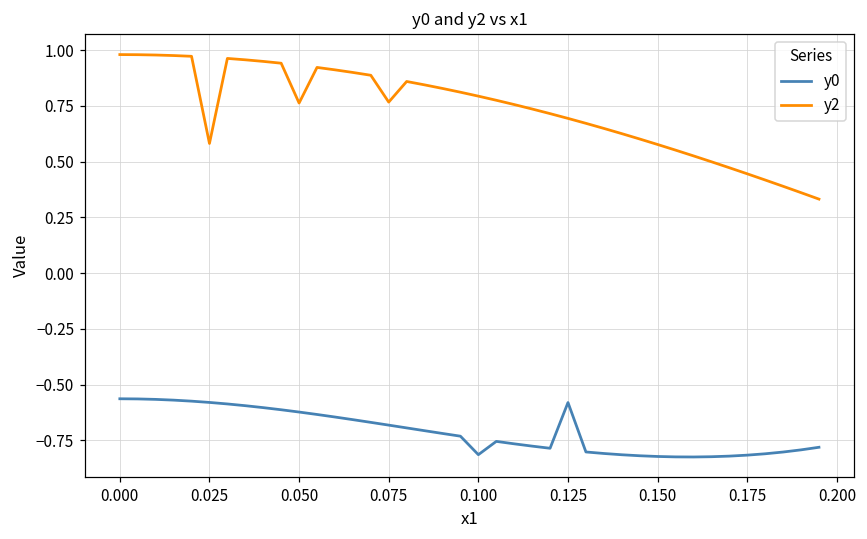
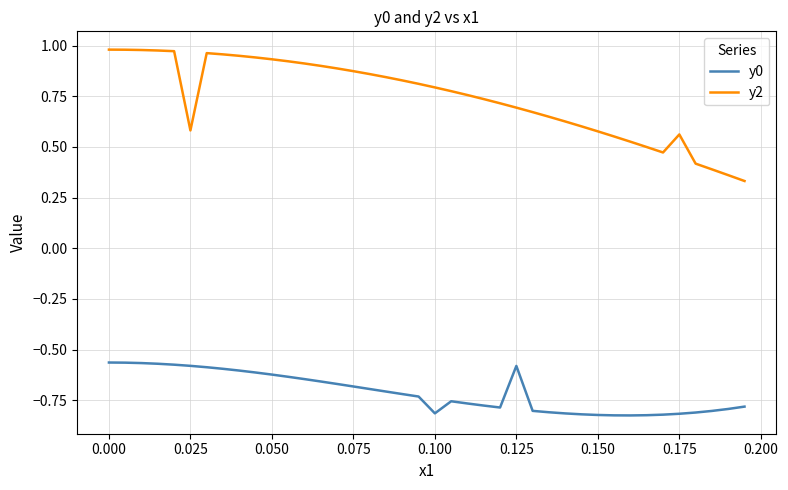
y2, 0.050: 0.76 -> 0.93
y2, 0.075: 0.77 -> 0.87
y2, 0.175: 0.45 -> 0.56
